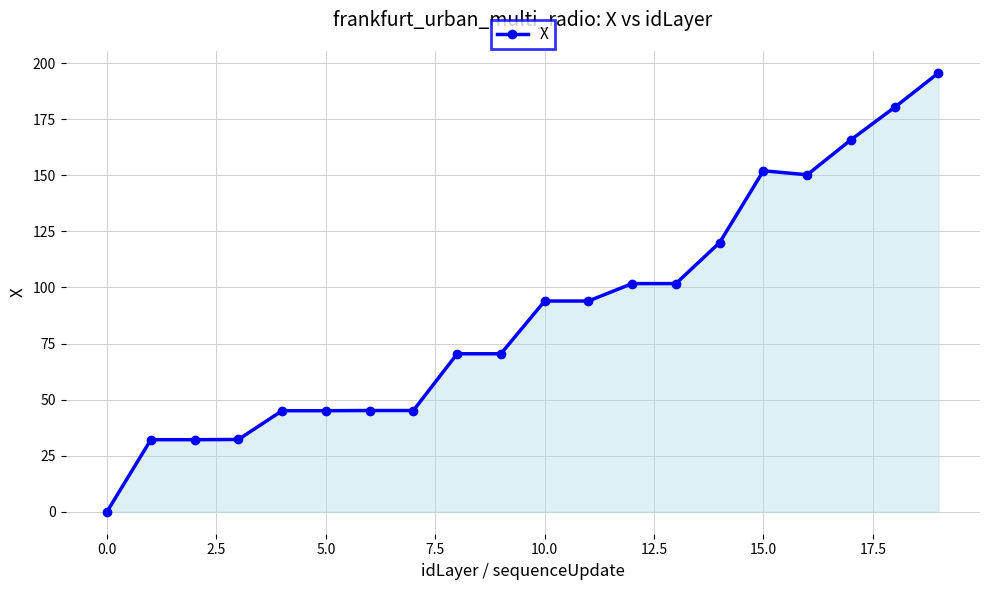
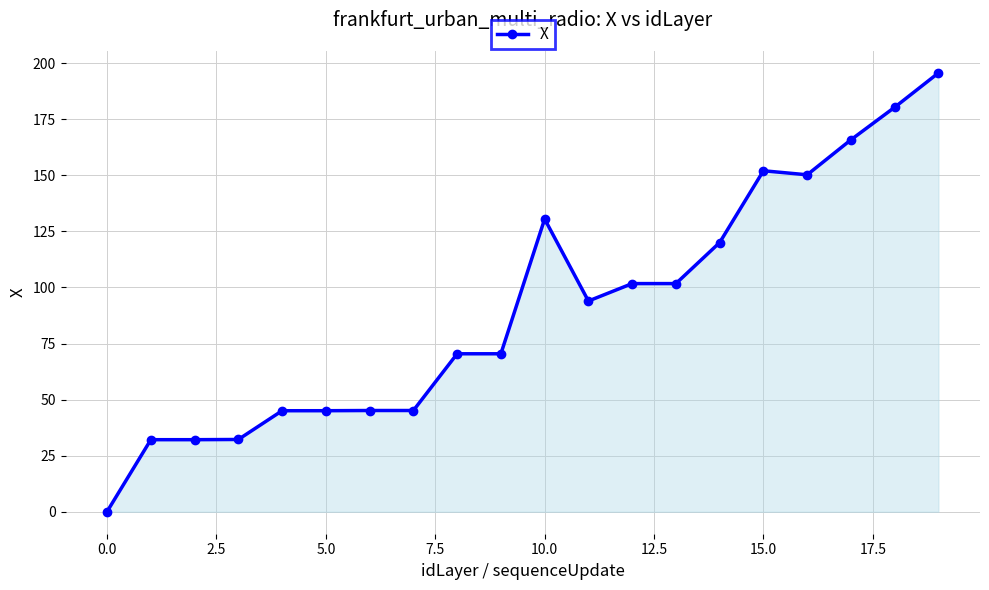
10.0: 94 -> 130
